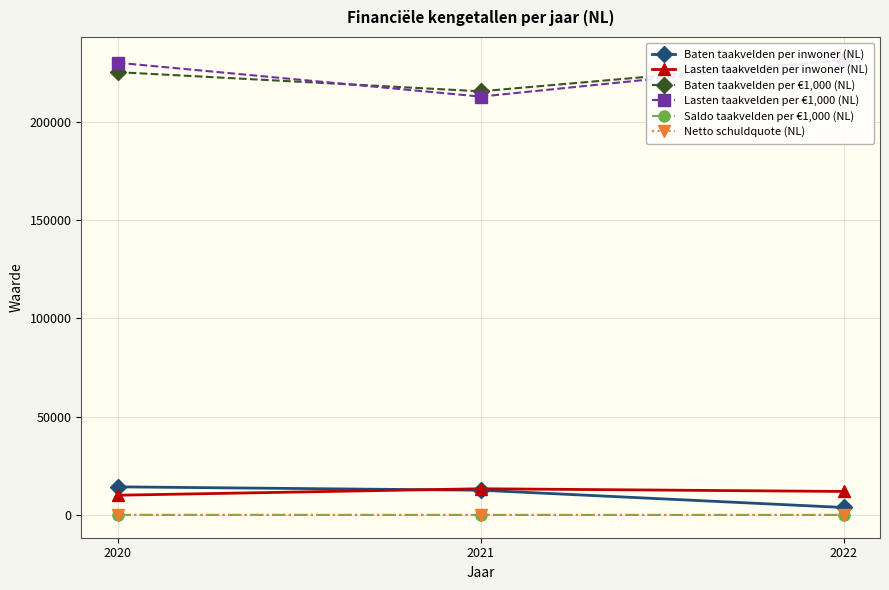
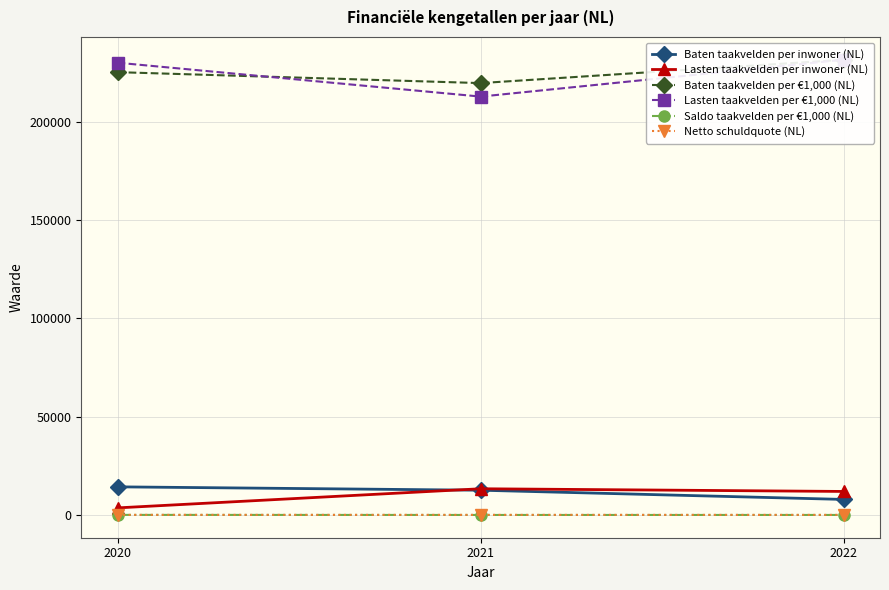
Lasten taakvelden per inwoner (NL), 2020: 10000 -> 4000
Baten taakvelden per €1,000 (NL), 2021: 215000 -> 220000
Baten taakvelden per inwoner (NL), 2022: 4000 -> 8000
